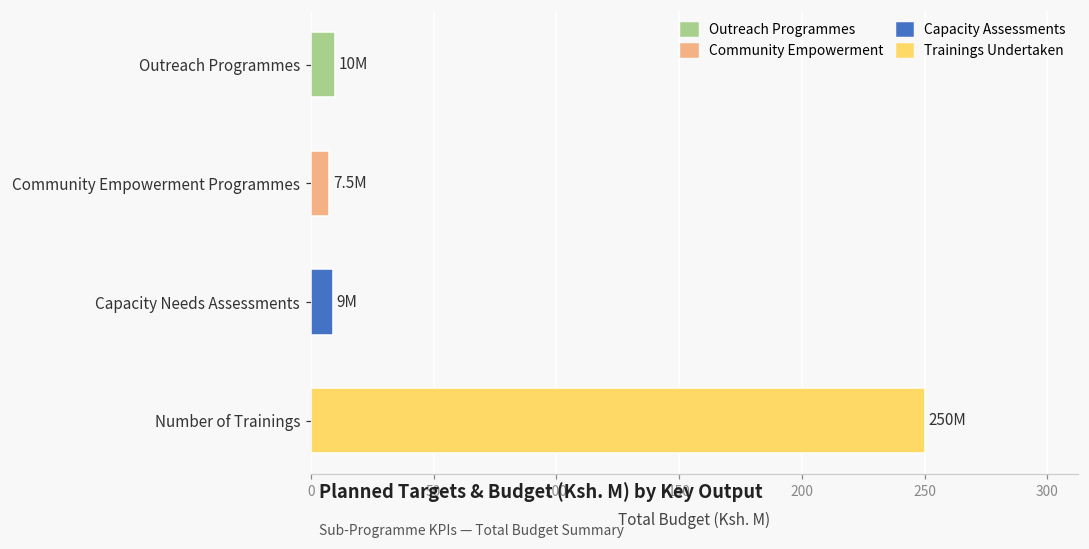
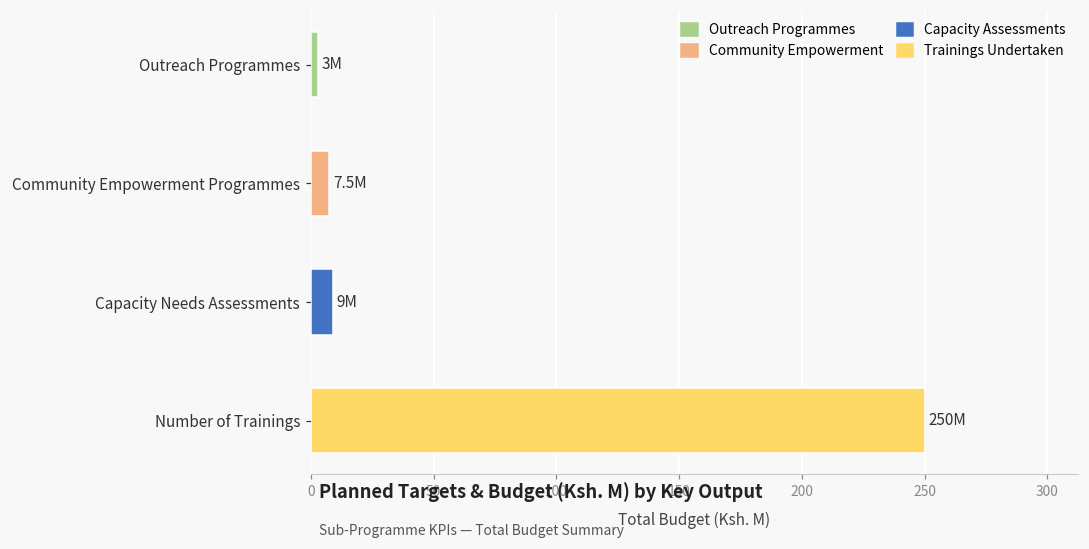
Outreach Programmes: 10M -> 3M
